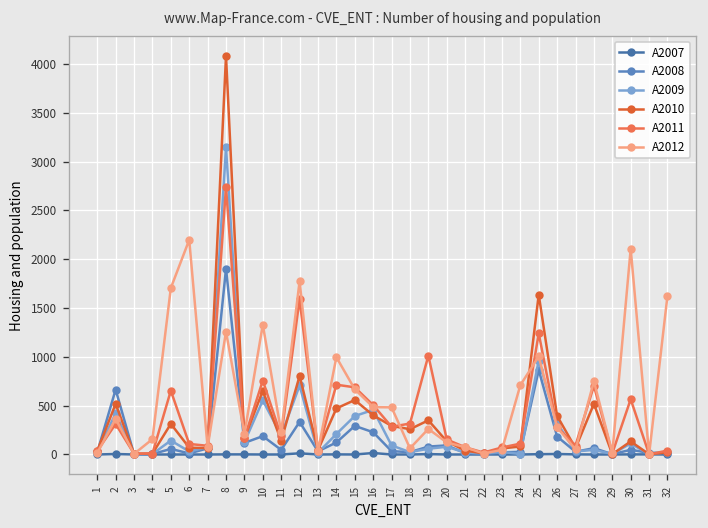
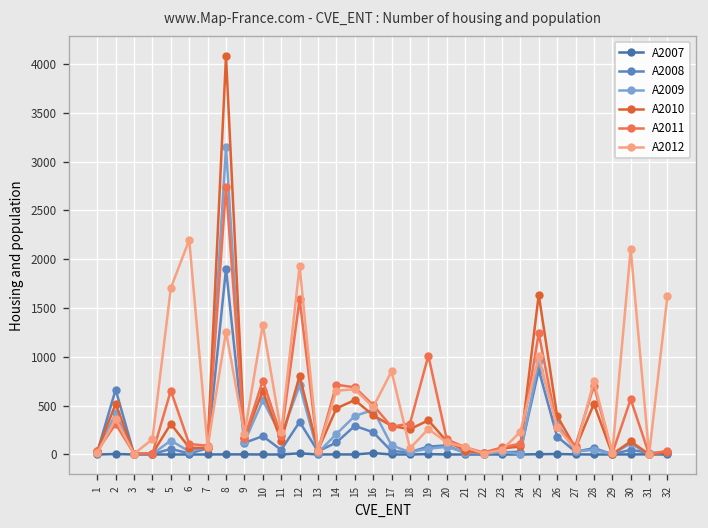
A2012, 12: 1800 -> 1900
A2012, 14: 1000 -> 700
A2012, 17: 500 -> 900
A2012, 24: 700 -> 200
